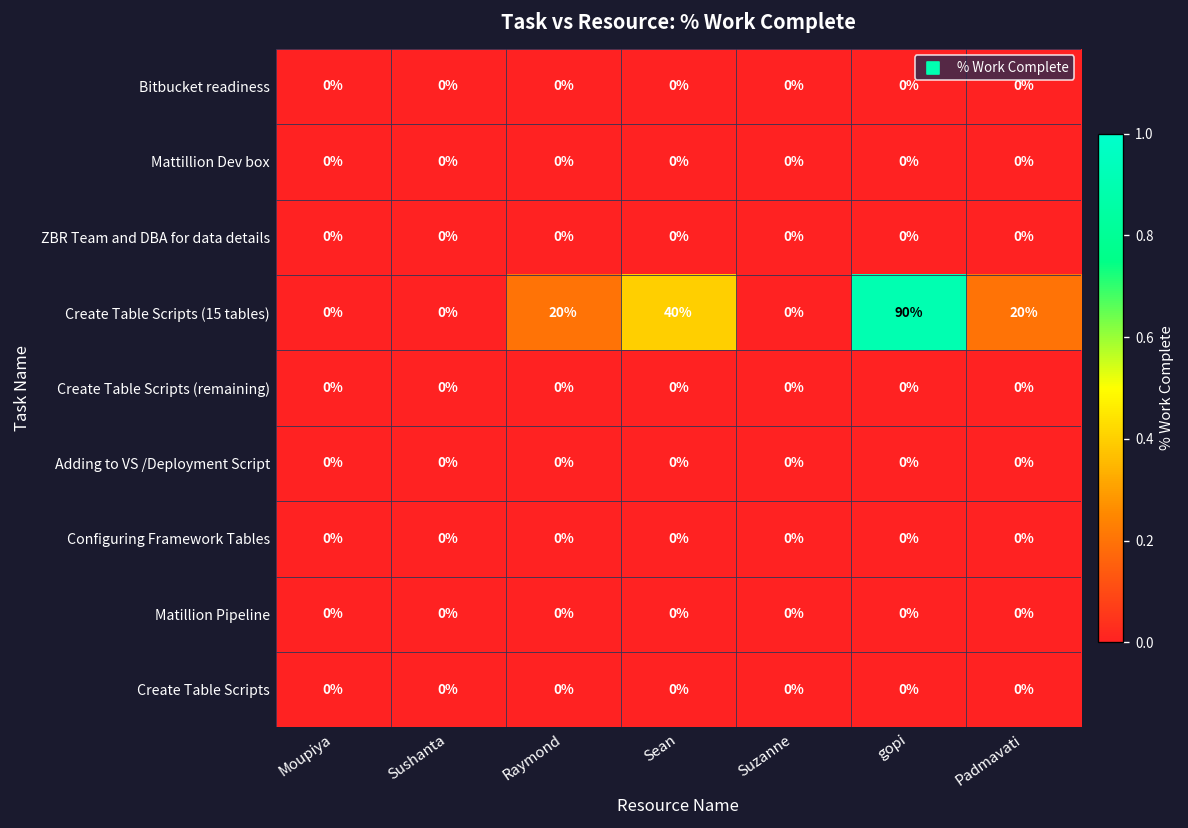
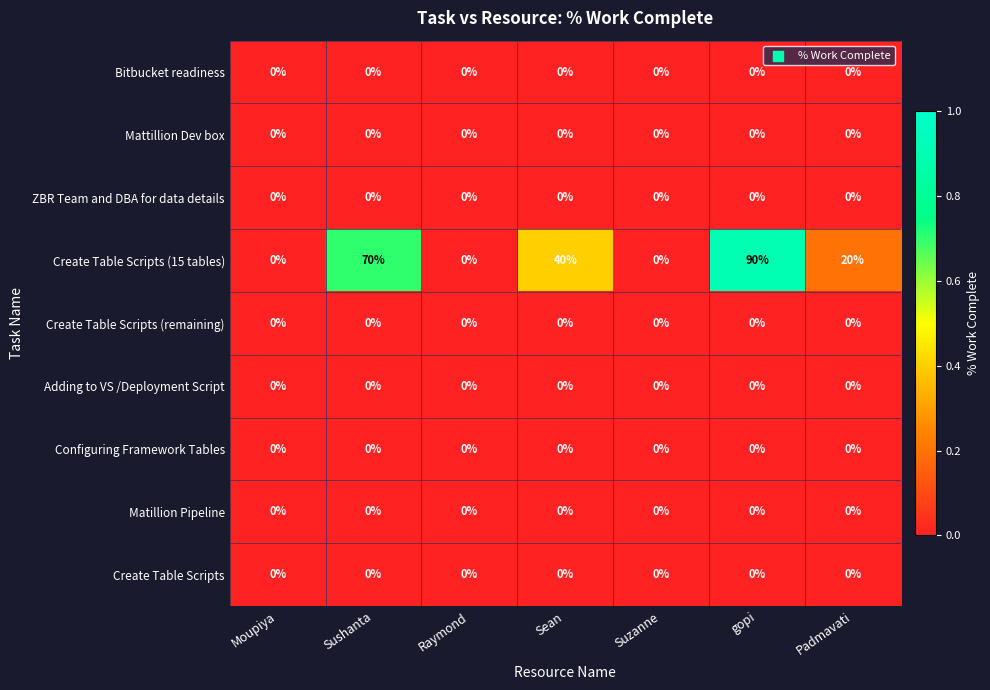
Create Table Scripts (15 tables), Sushanta: 0% -> 70%
Create Table Scripts (15 tables), Raymond: 20% -> 0%
